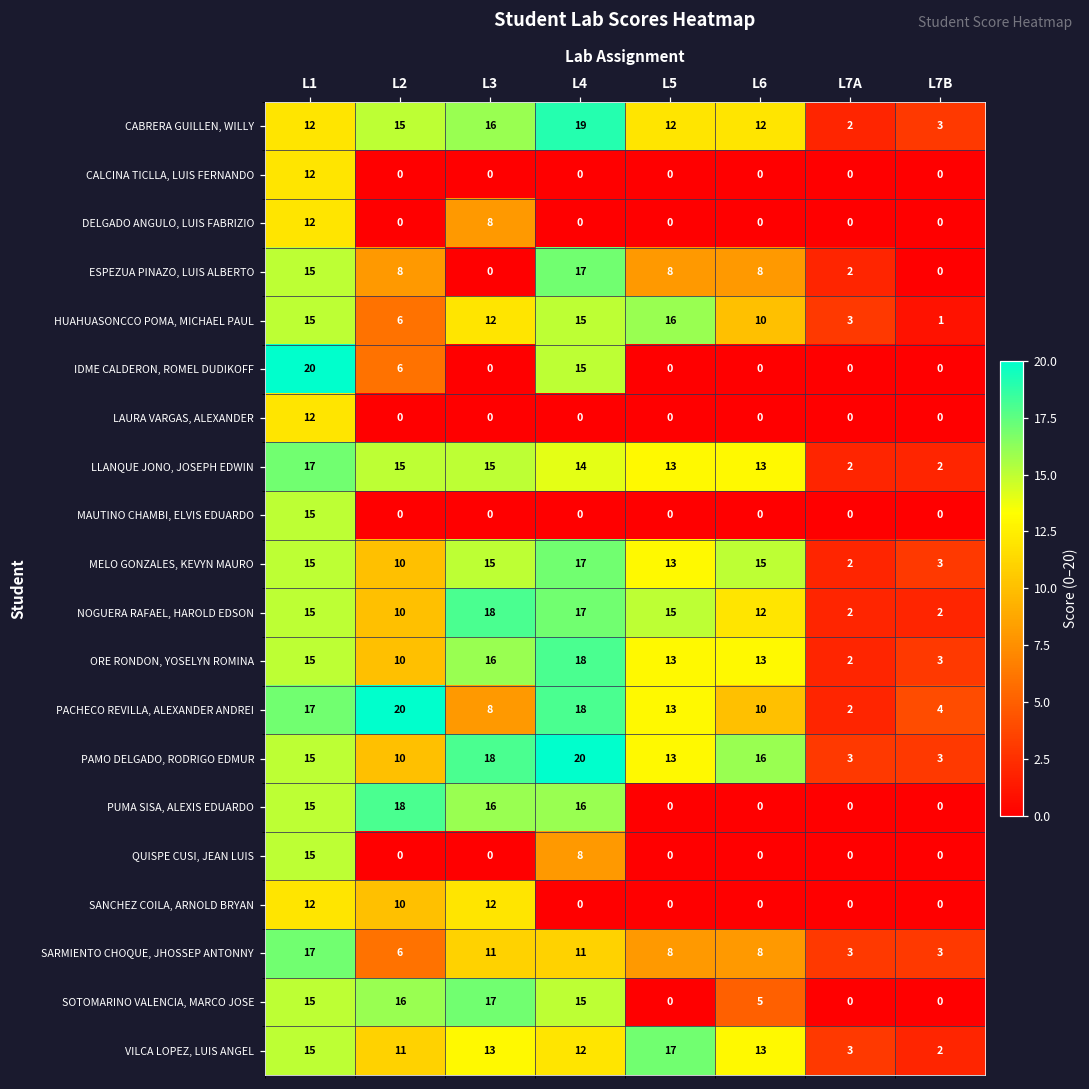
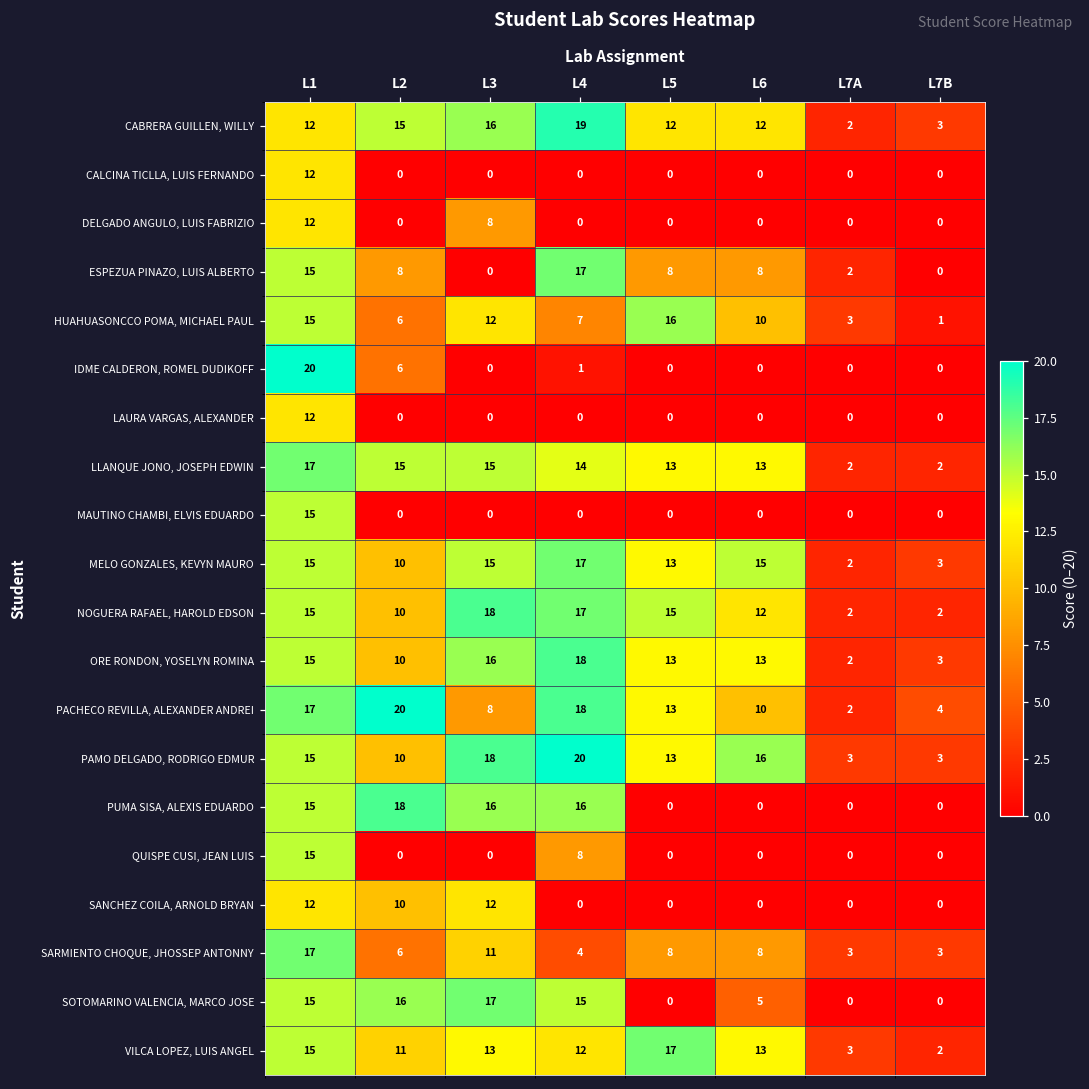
HUAHUASONCCO POMA, MICHAEL PAUL, L4: 15 -> 7
IDME CALDERON, ROMEL DUDIKOFF, L4: 15 -> 1
SARMIENTO CHOQUE, JHOSSEP ANTONNY, L4: 11 -> 4
